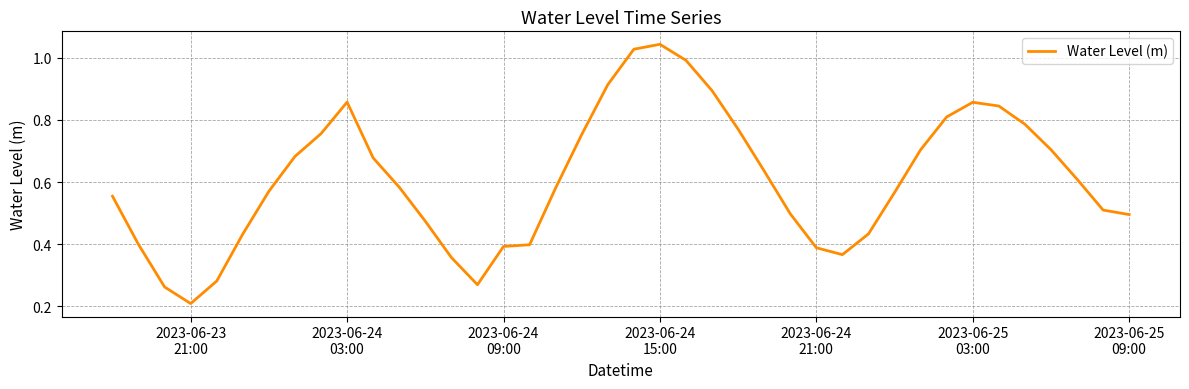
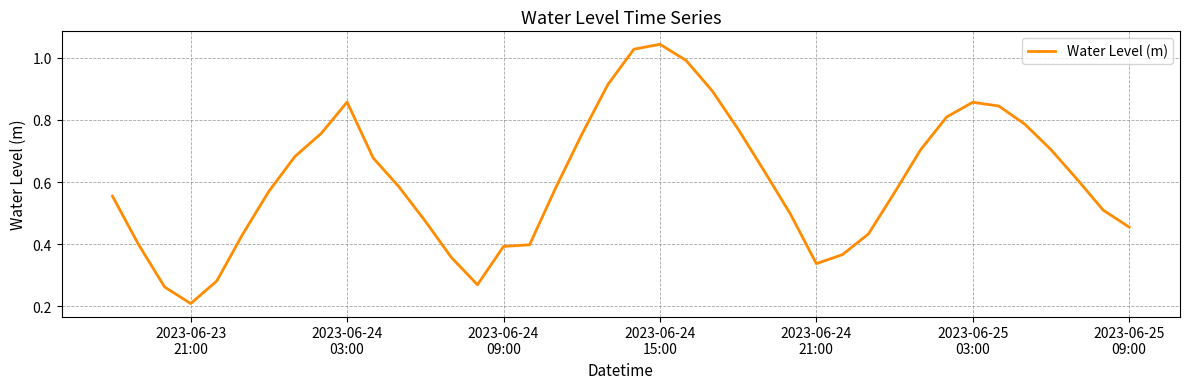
2023-06-24 21:00: 0.39 -> 0.34
2023-06-25 09:00: 0.50 -> 0.45
